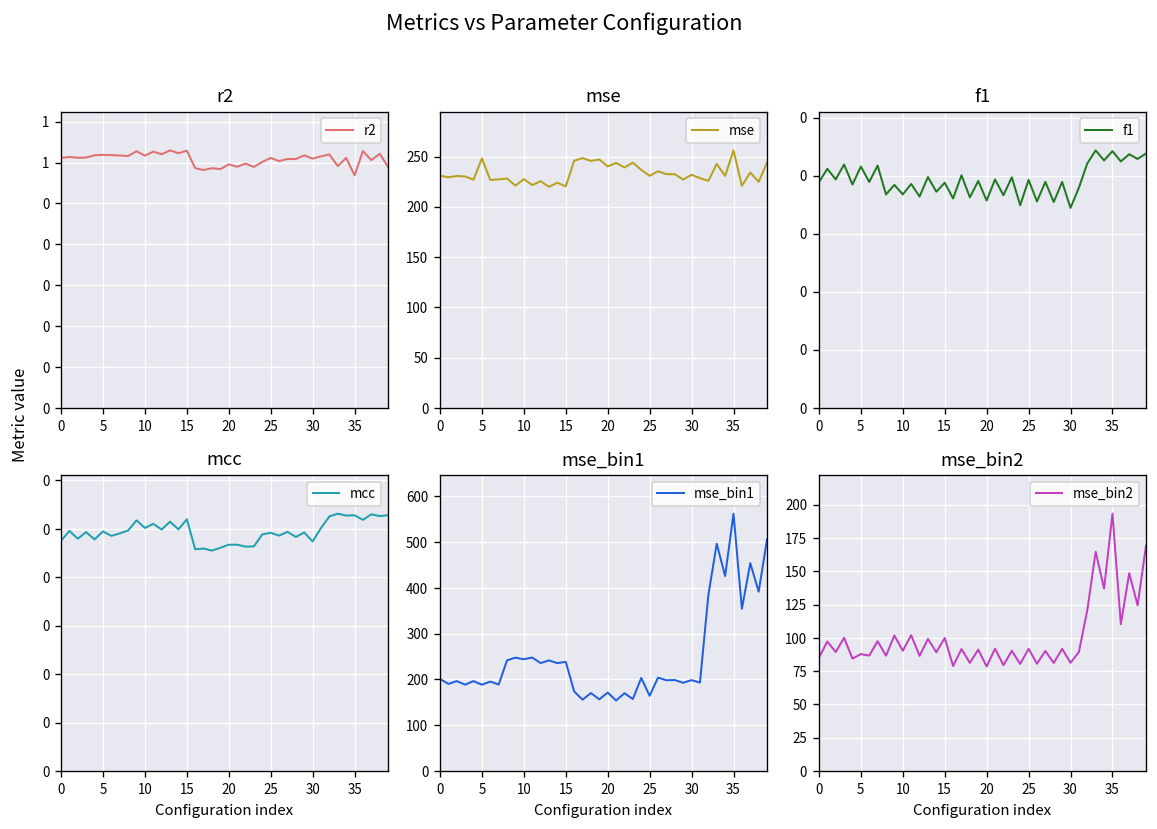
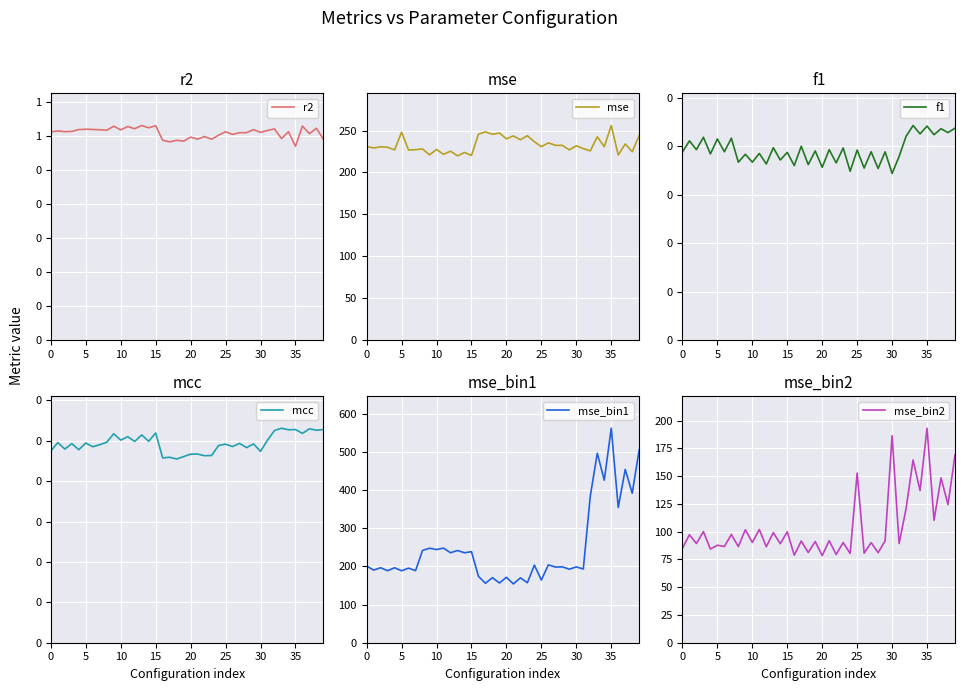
mse_bin2, 25: 92 -> 153
mse_bin2, 30: 81 -> 187
